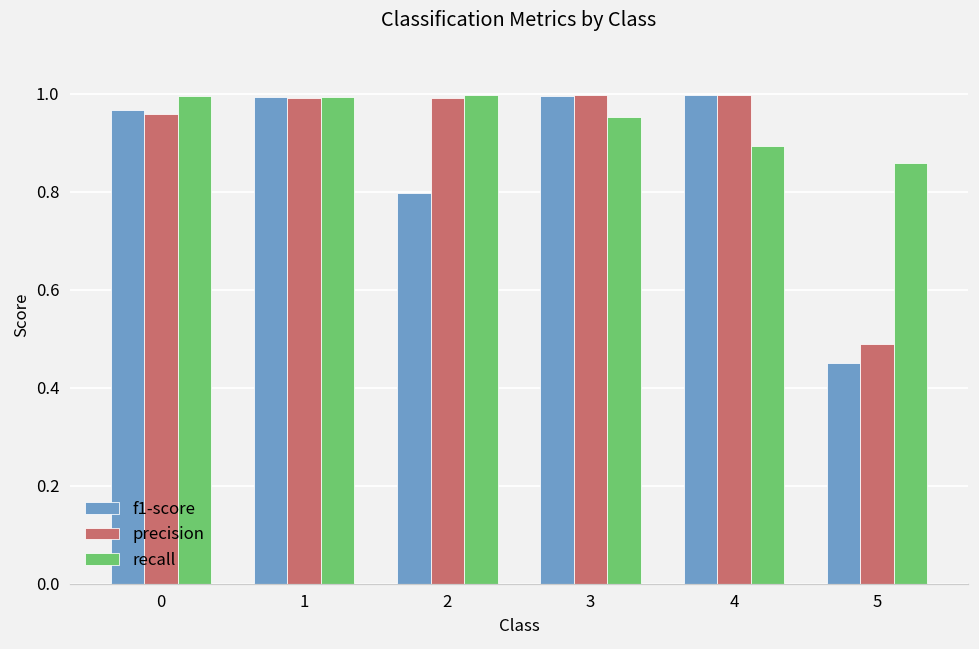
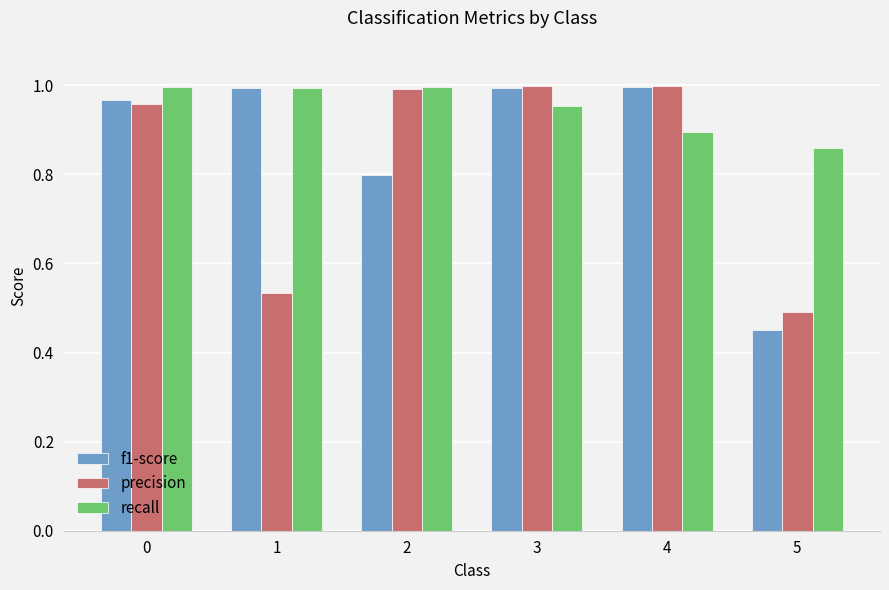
precision, 1: 0.99 -> 0.53
